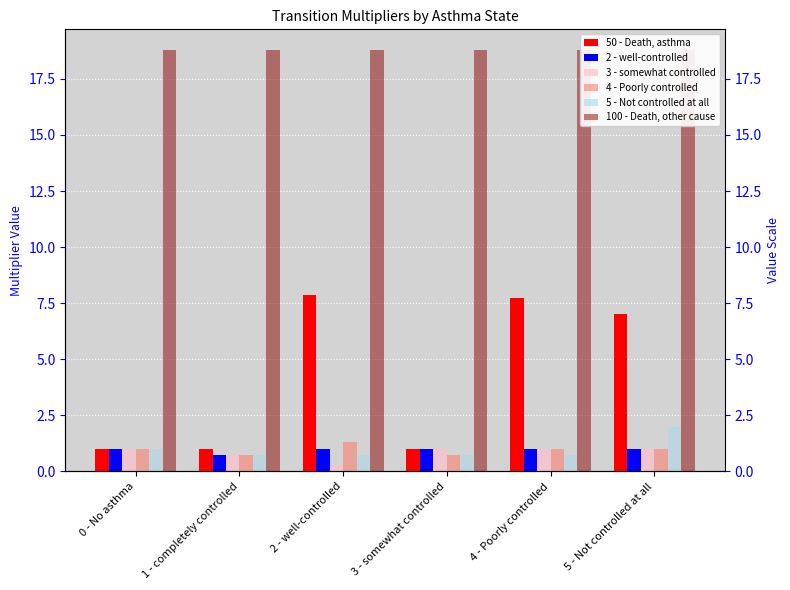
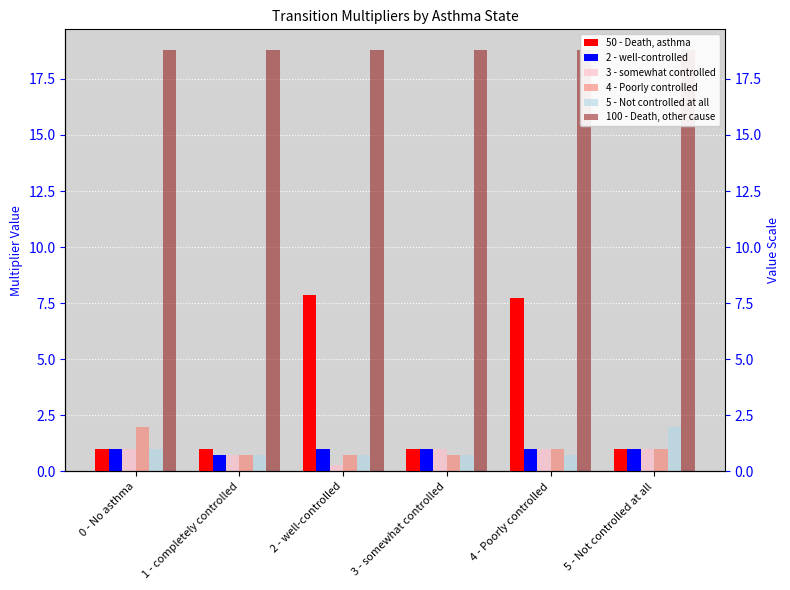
4 - Poorly controlled, 0 - No asthma: 1 -> 2
4 - Poorly controlled, 2 - well-controlled: 1.3 -> 0.8
50 - Death, asthma, 5 - Not controlled at all: 7 -> 1
